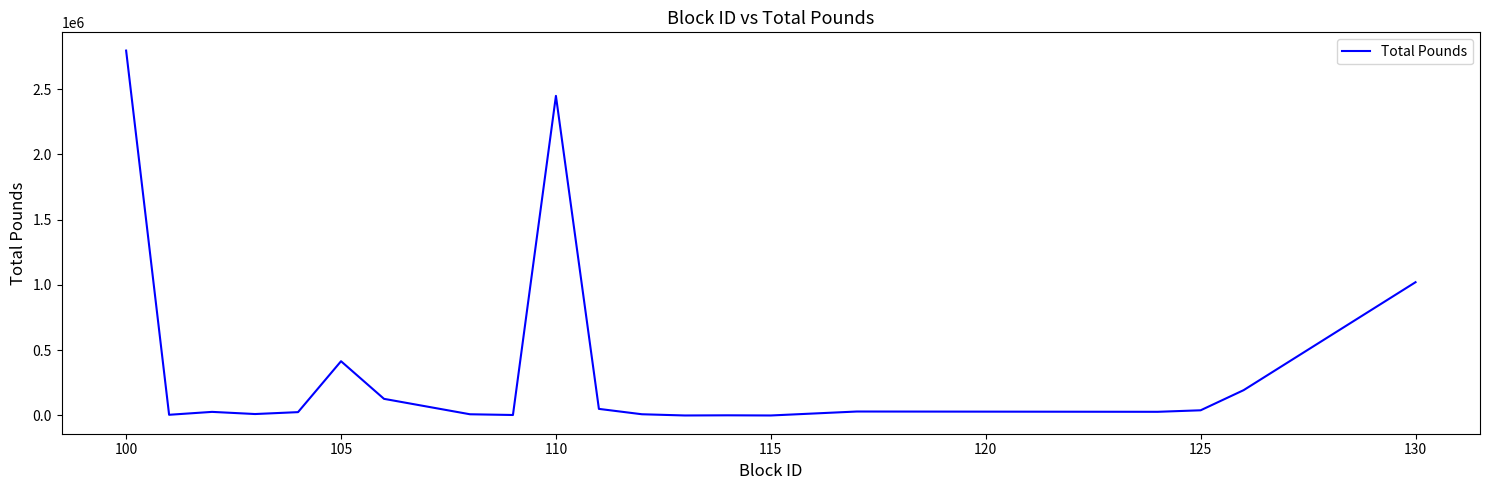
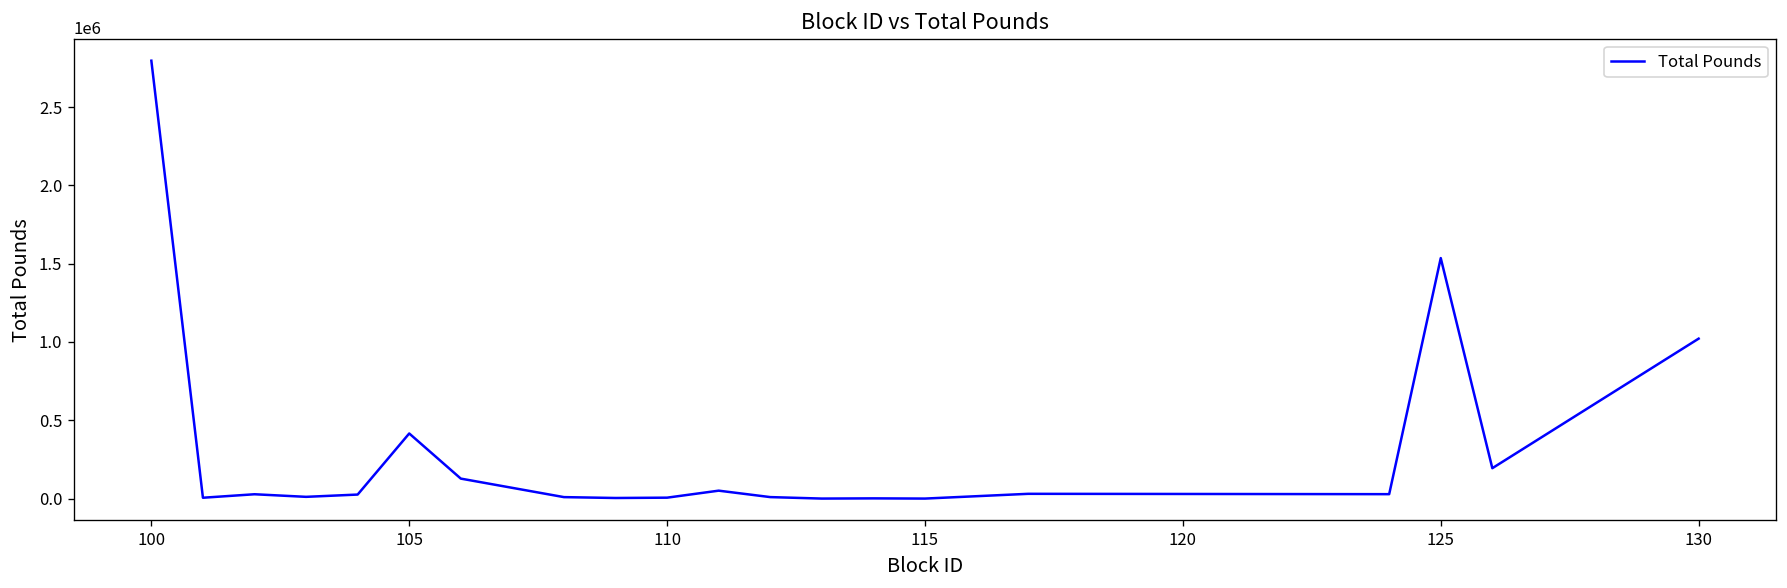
110: 2450000 -> 10000
125: 40000 -> 1540000
